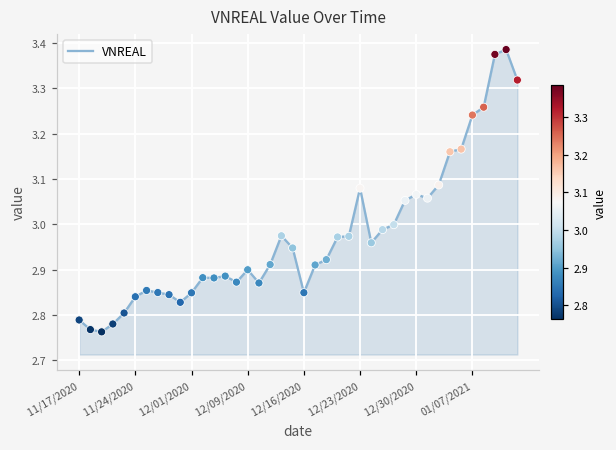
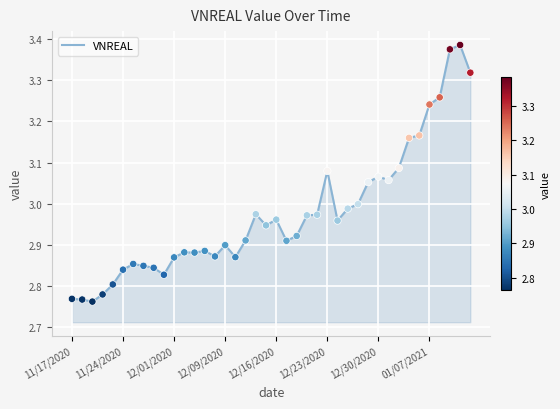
11/17/2020: 2.79 -> 2.77
12/01/2020: 2.85 -> 2.87
12/16/2020: 2.85 -> 2.96
